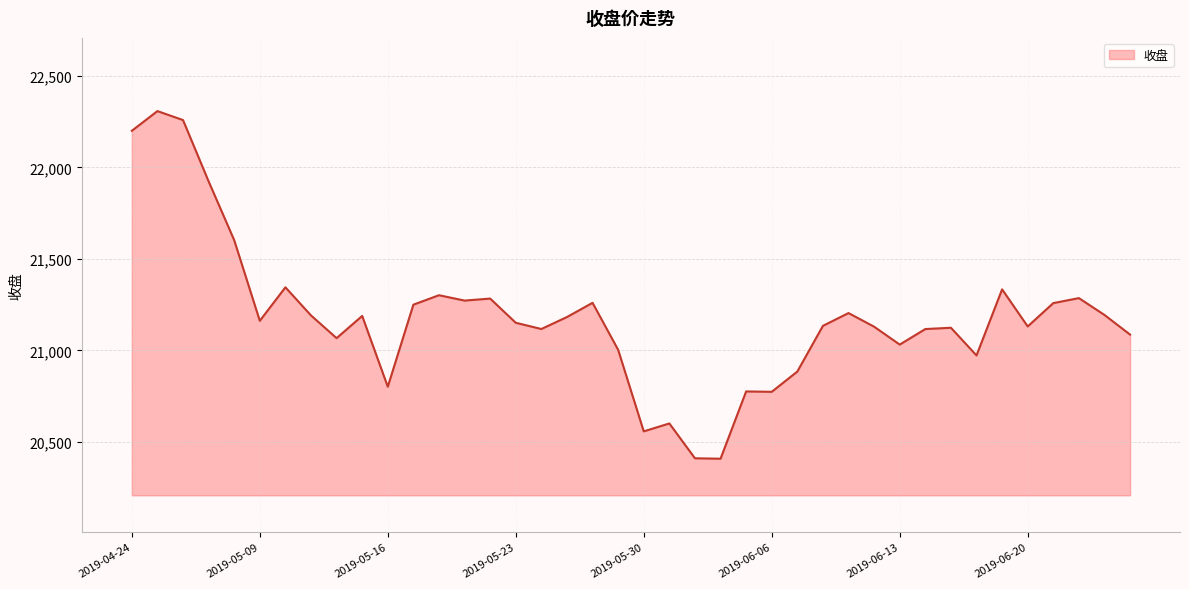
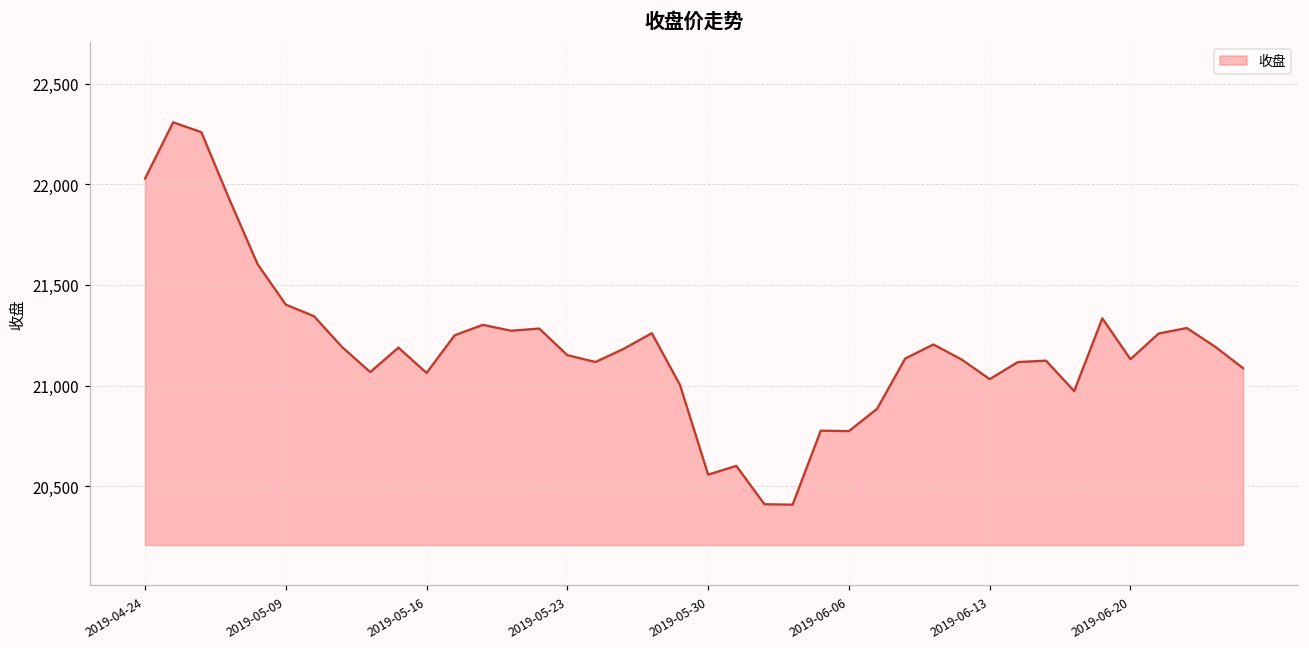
2019-04-24: 22,200 -> 22,030
2019-05-09: 21,160 -> 21,400
2019-05-16: 20,800 -> 21,060
